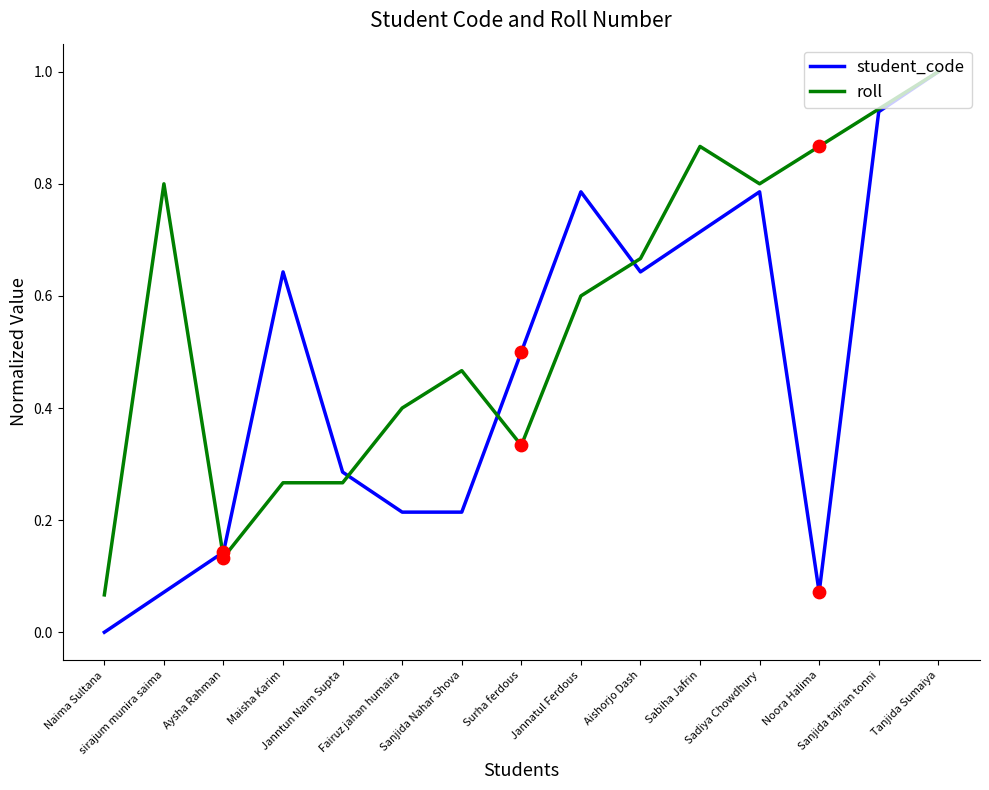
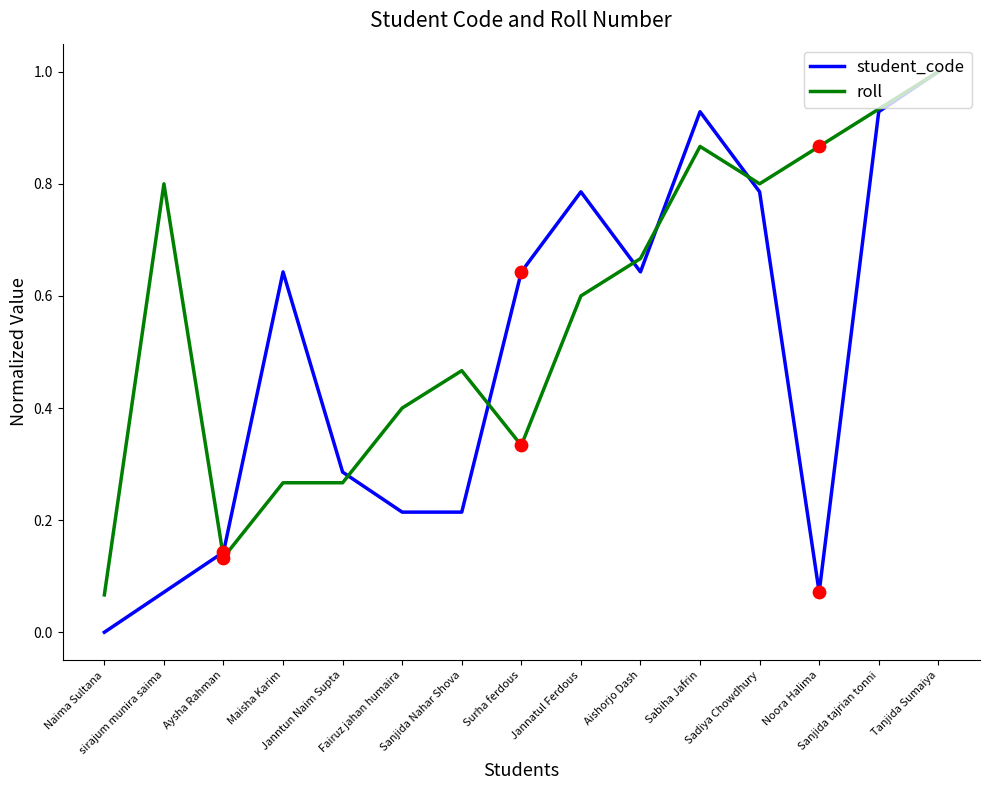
student_code, Surha ferdous: 0.50 -> 0.64
student_code, Sabiha Jafrin: 0.71 -> 0.93
